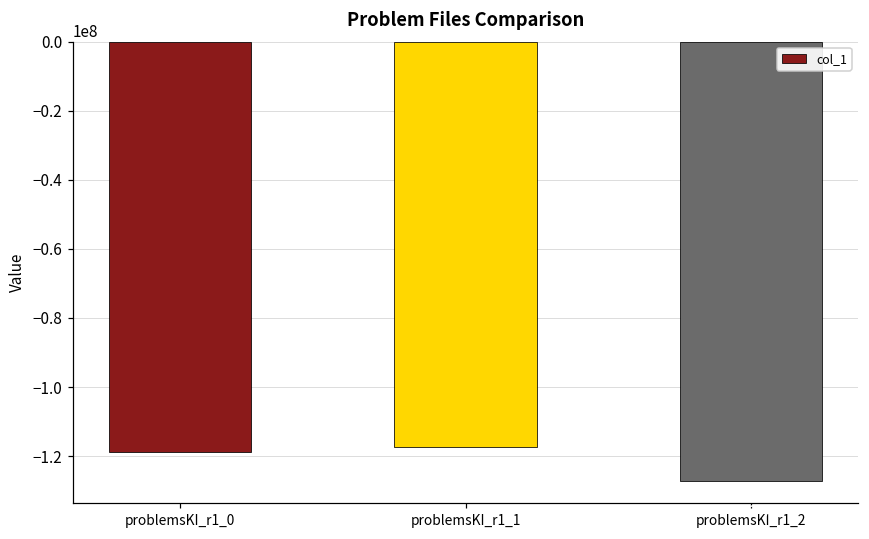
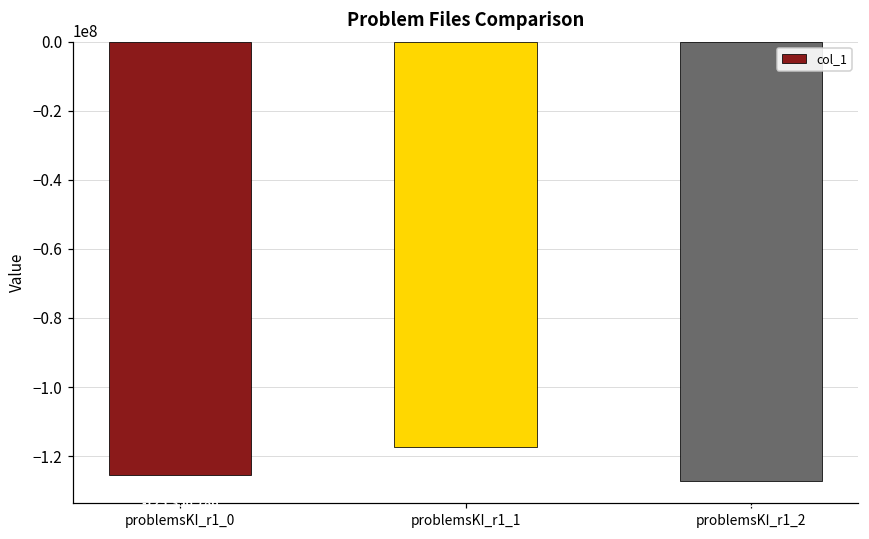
problemsKI_r1_0: -119000000 -> -125000000
